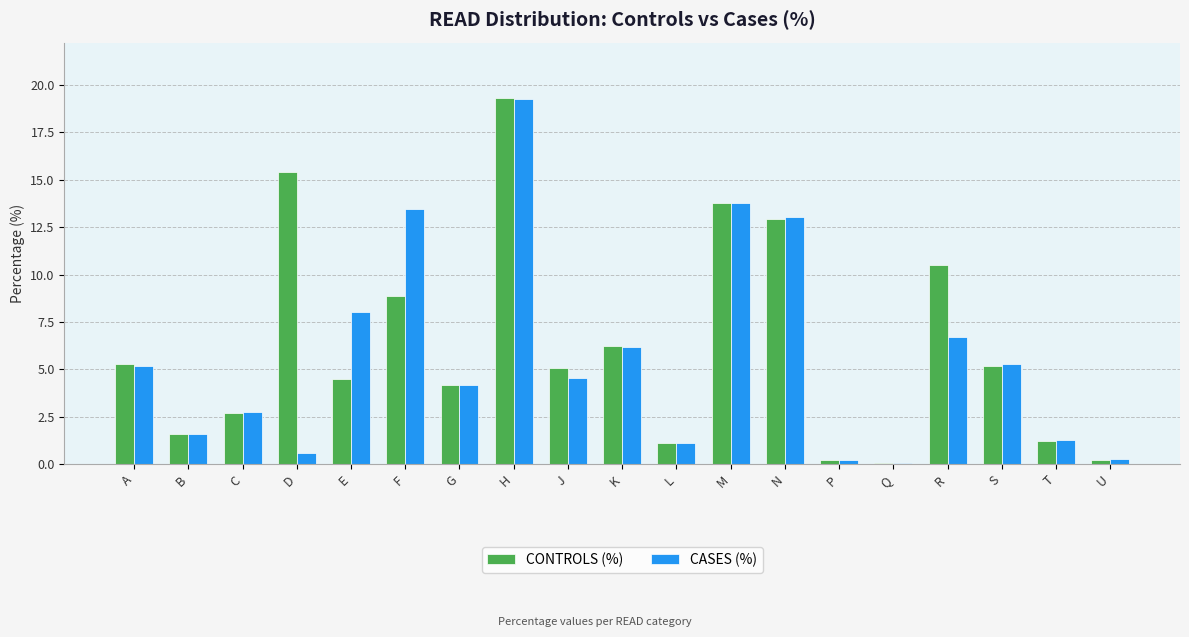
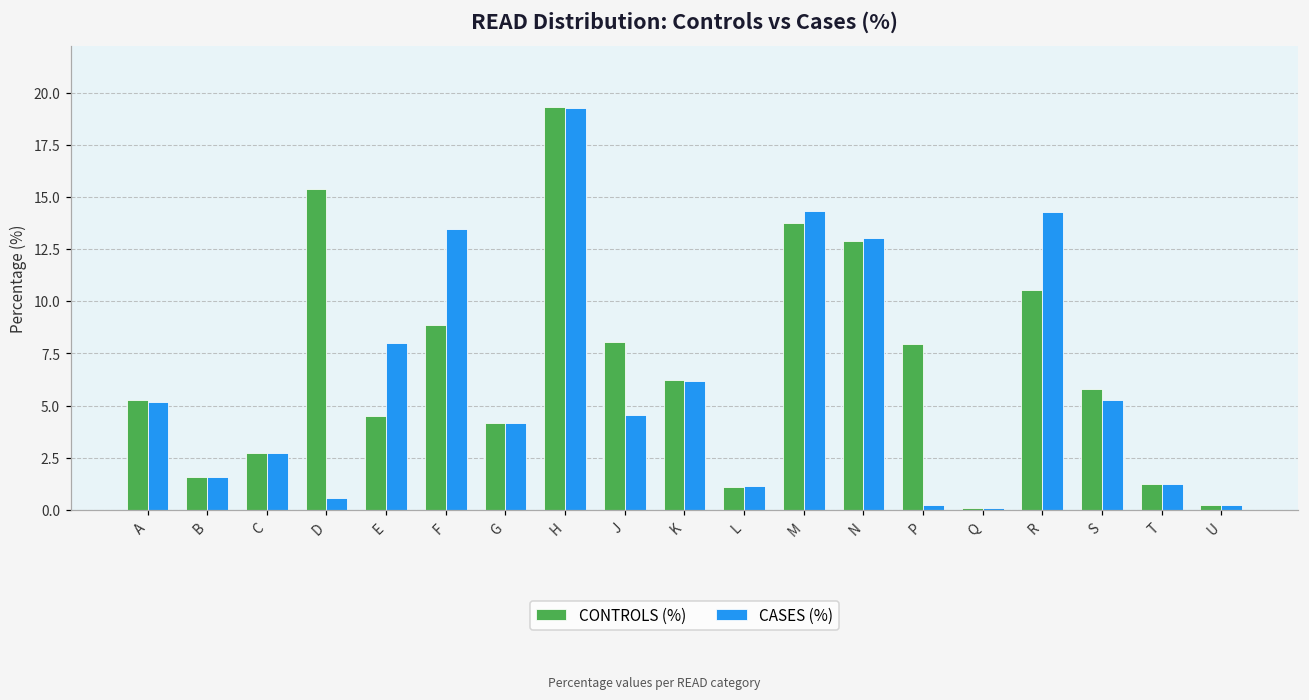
CONTROLS (%), J: 5.1 -> 8.1
CASES (%), M: 13.8 -> 14.3
CONTROLS (%), P: 0.2 -> 7.9
CASES (%), R: 6.7 -> 14.3
CONTROLS (%), S: 5.2 -> 5.8
